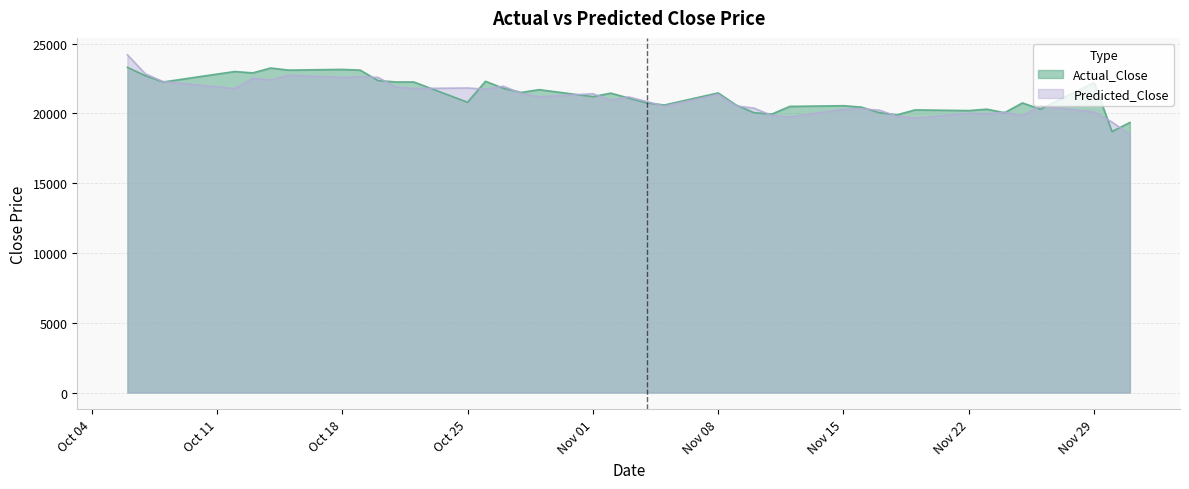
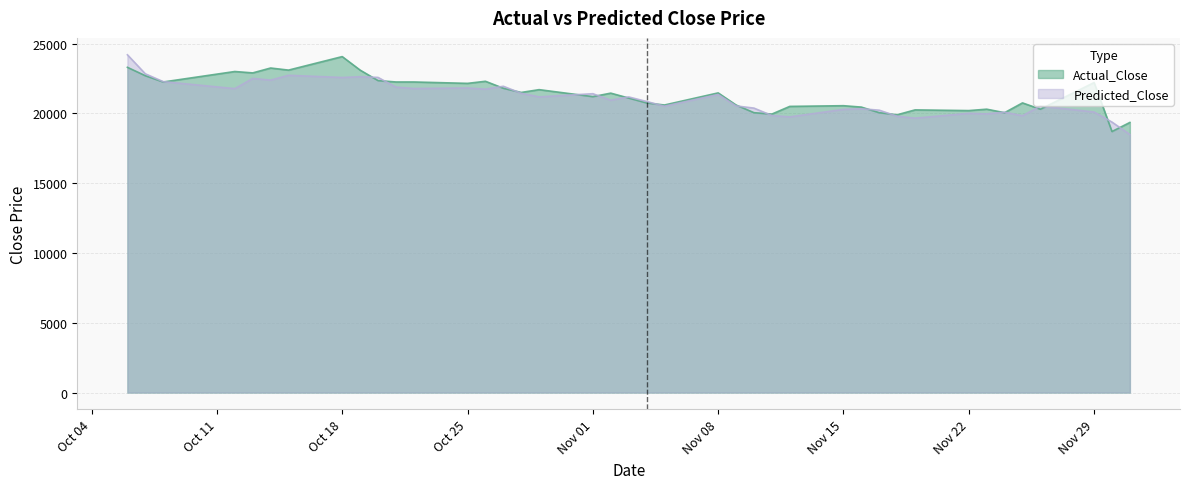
Actual_Close, Oct 18: 23100 -> 24100
Actual_Close, Oct 25: 20800 -> 22200
